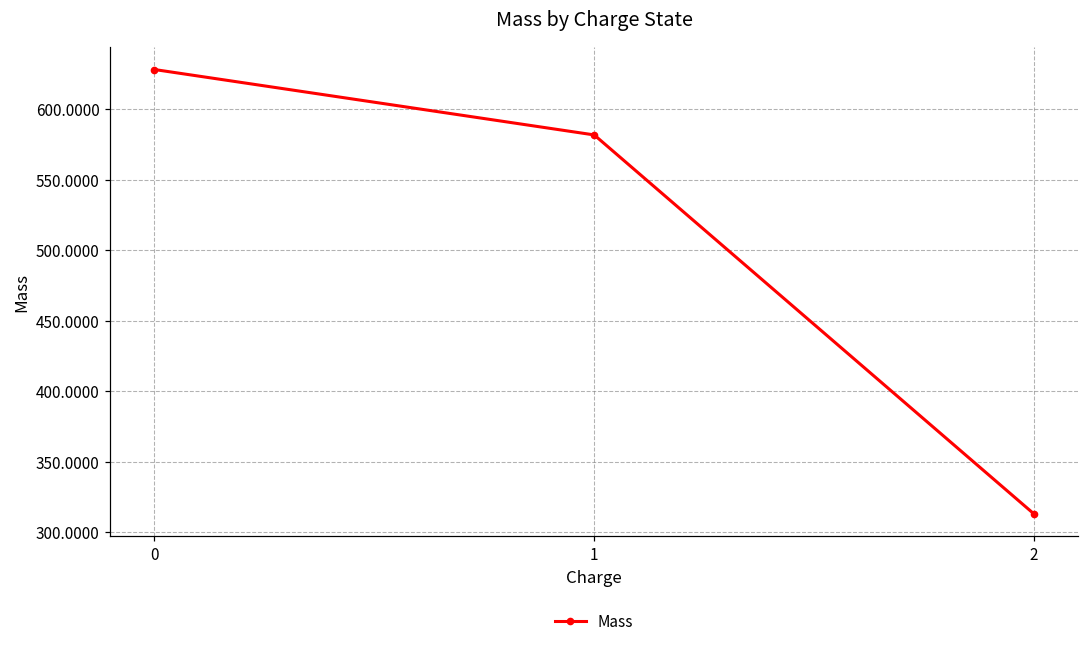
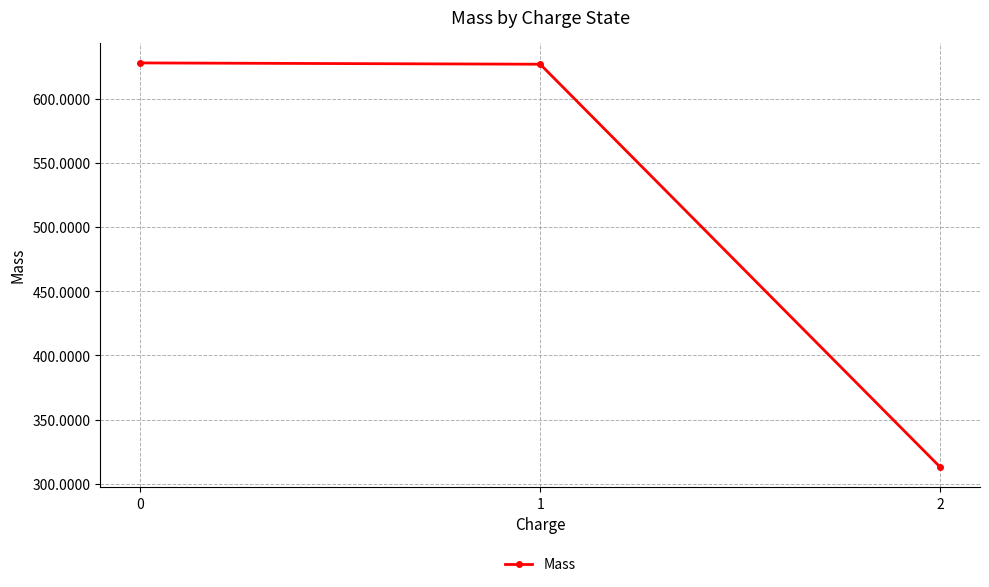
1: 582 -> 627
